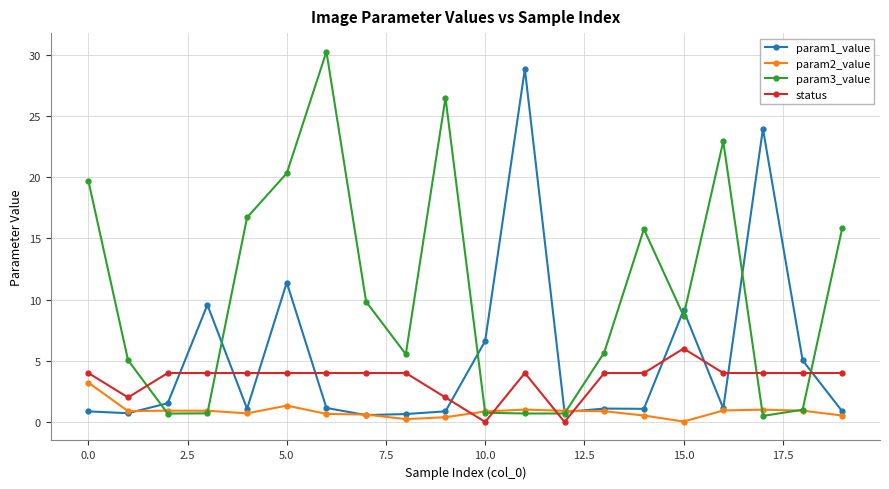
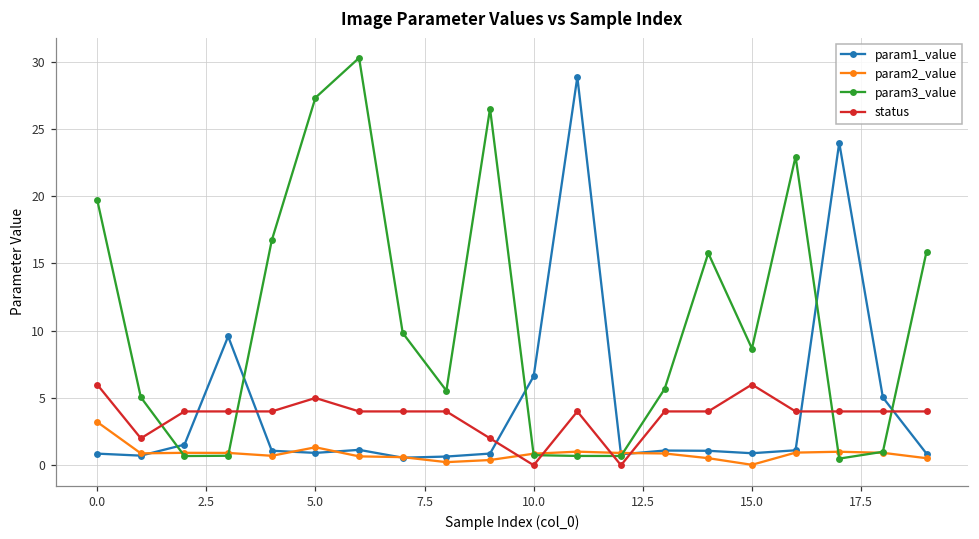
status, 0.0: 4 -> 6
param1_value, 5.0: 11.4 -> 0.9
param3_value, 5.0: 20.3 -> 27.3
status, 5.0: 4 -> 5
param1_value, 15.0: 9.1 -> 0.9
